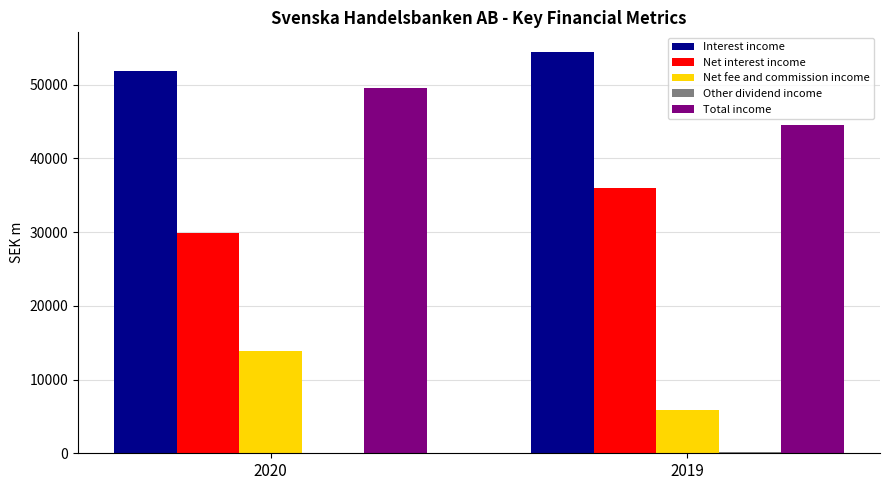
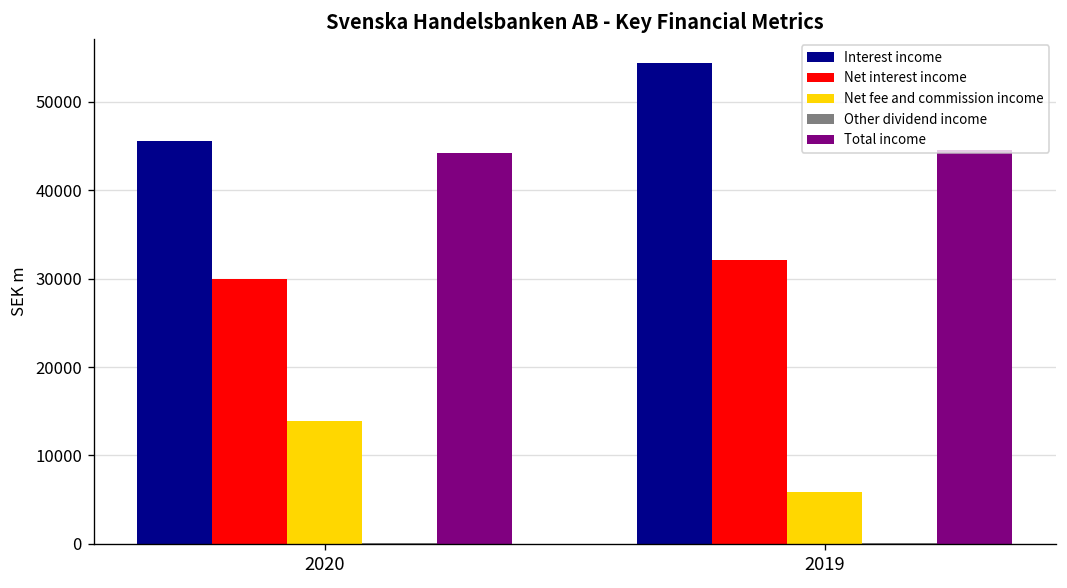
Interest income, 2020: 52000 -> 46000
Total income, 2020: 50000 -> 44000
Net interest income, 2019: 36000 -> 32000
